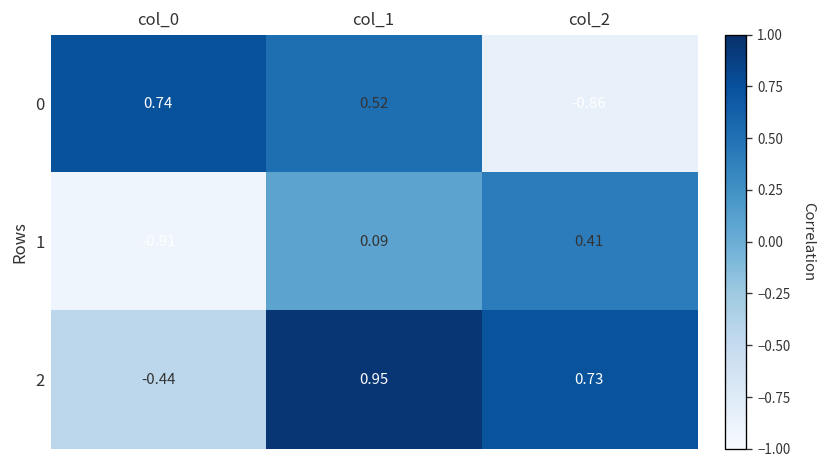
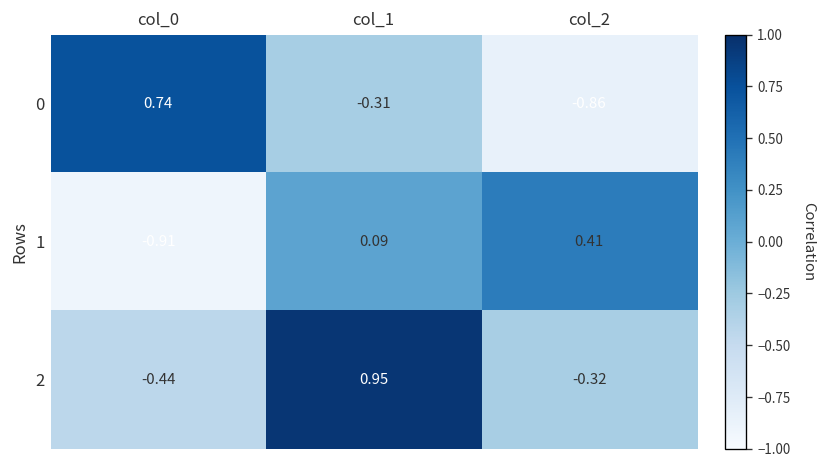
0, col_1: 0.52 -> -0.31
2, col_2: 0.73 -> -0.32
